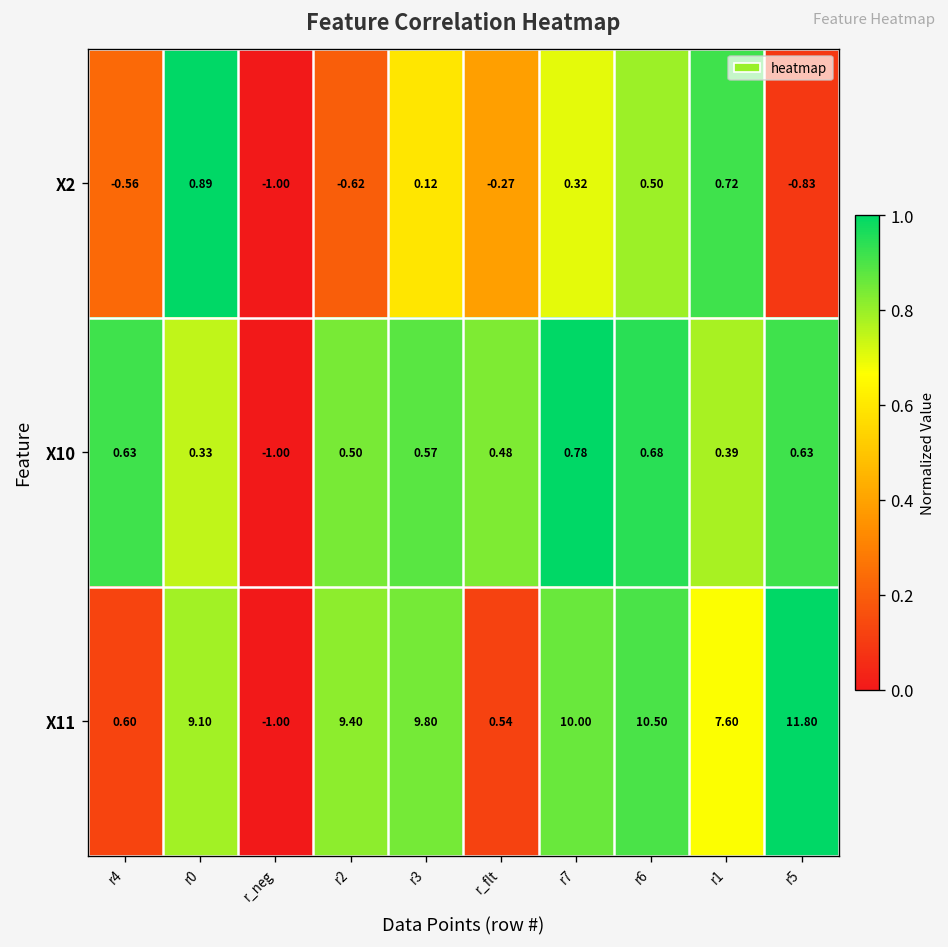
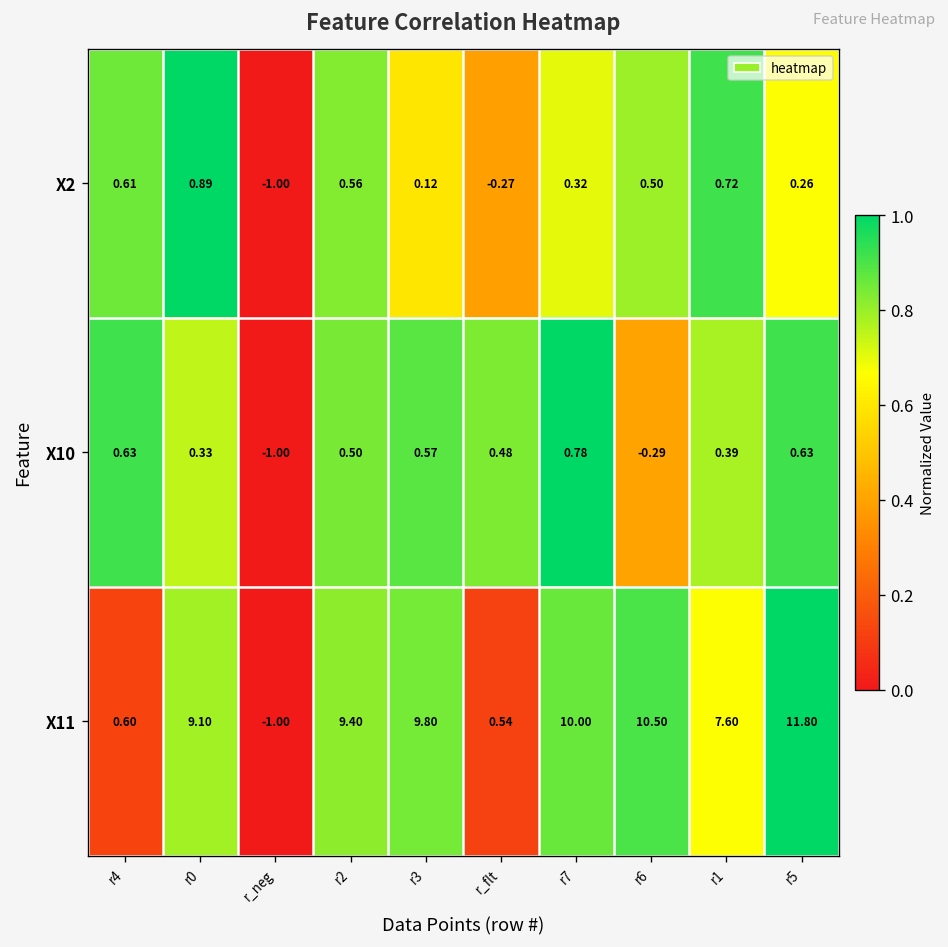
X2, r4: -0.56 -> 0.61
X2, r2: -0.62 -> 0.56
X2, r5: -0.83 -> 0.26
X10, r6: 0.68 -> -0.29
